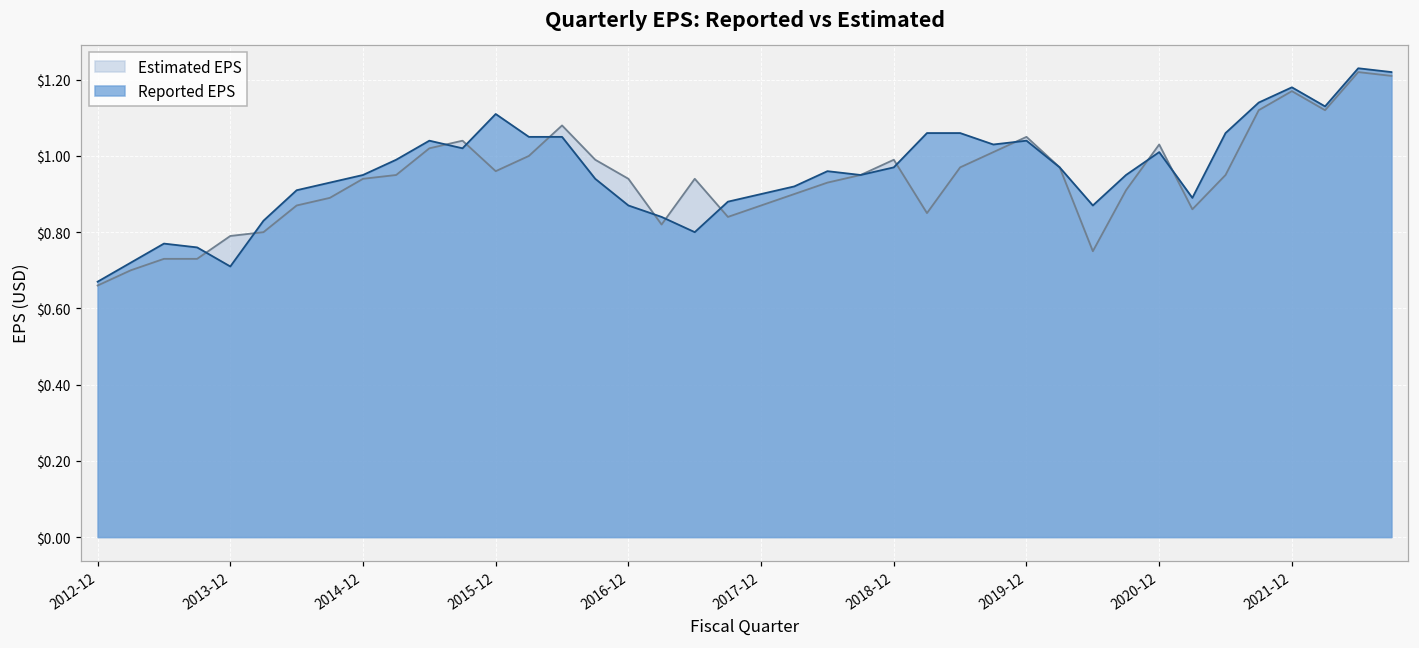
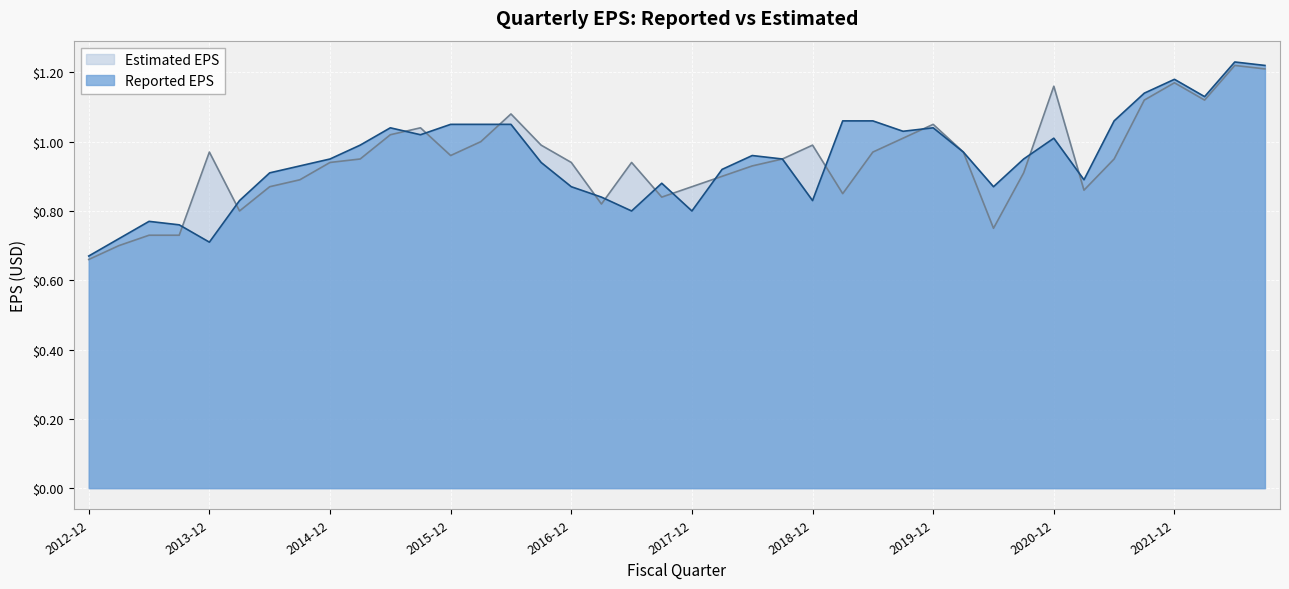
Estimated EPS, 2013-12: $0.79 -> $0.97
Reported EPS, 2015-12: $1.11 -> $1.05
Reported EPS, 2017-12: $0.9 -> $0.8
Reported EPS, 2018-12: $0.97 -> $0.83
Estimated EPS, 2020-12: $1.03 -> $1.16
